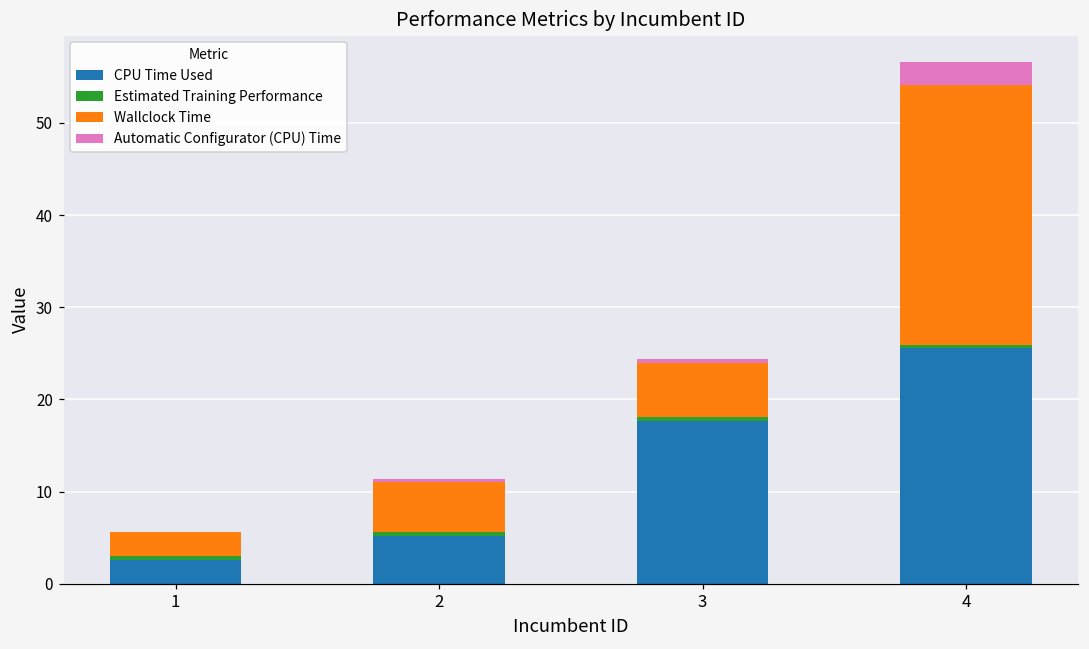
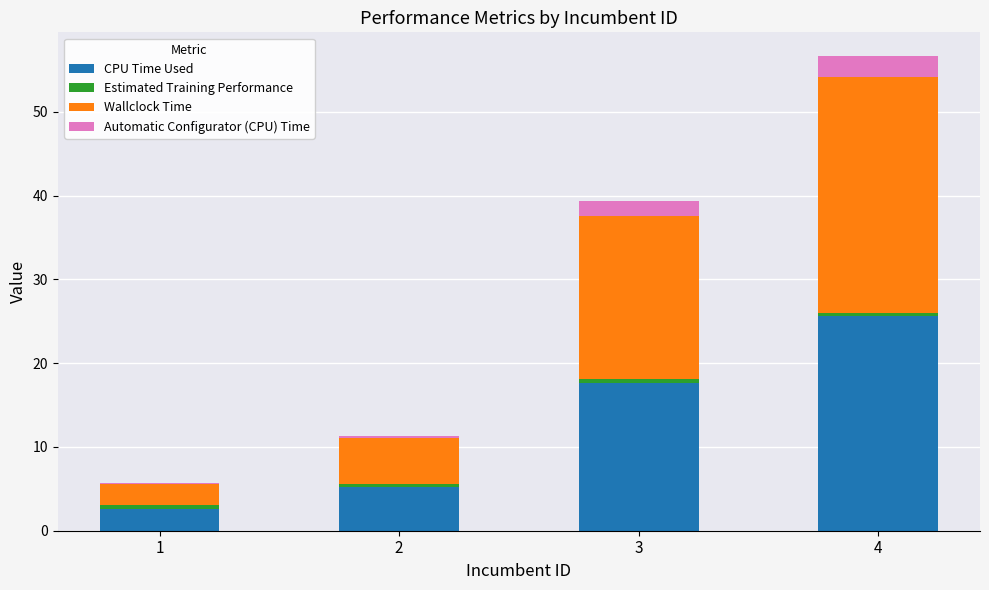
Wallclock Time, 3: 6 -> 19
Automatic Configurator (CPU) Time, 3: 0 -> 2
